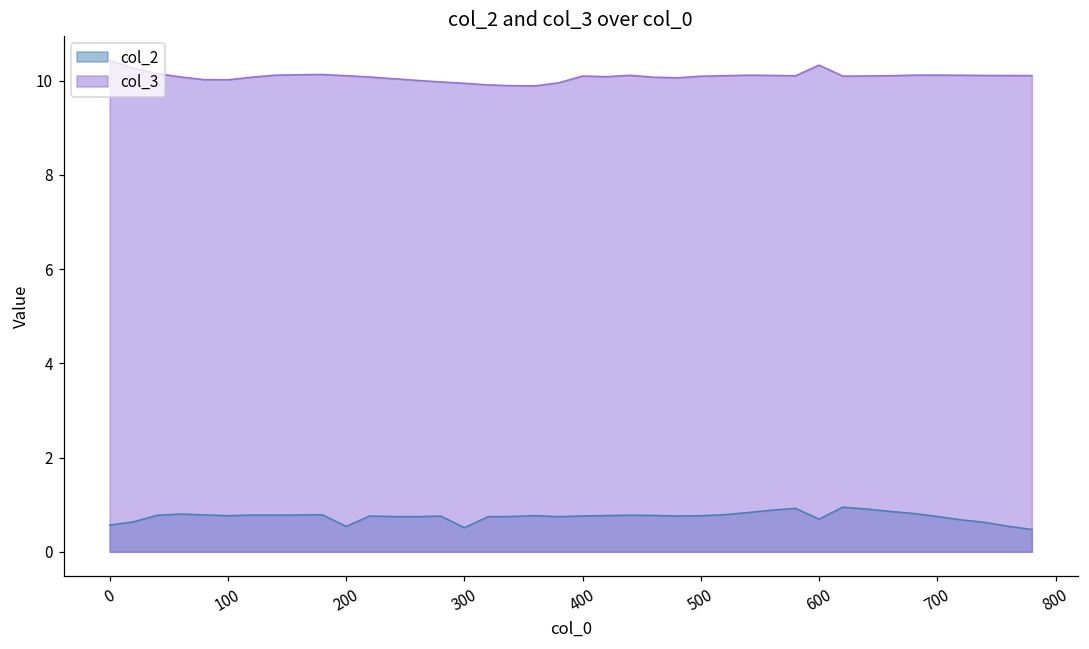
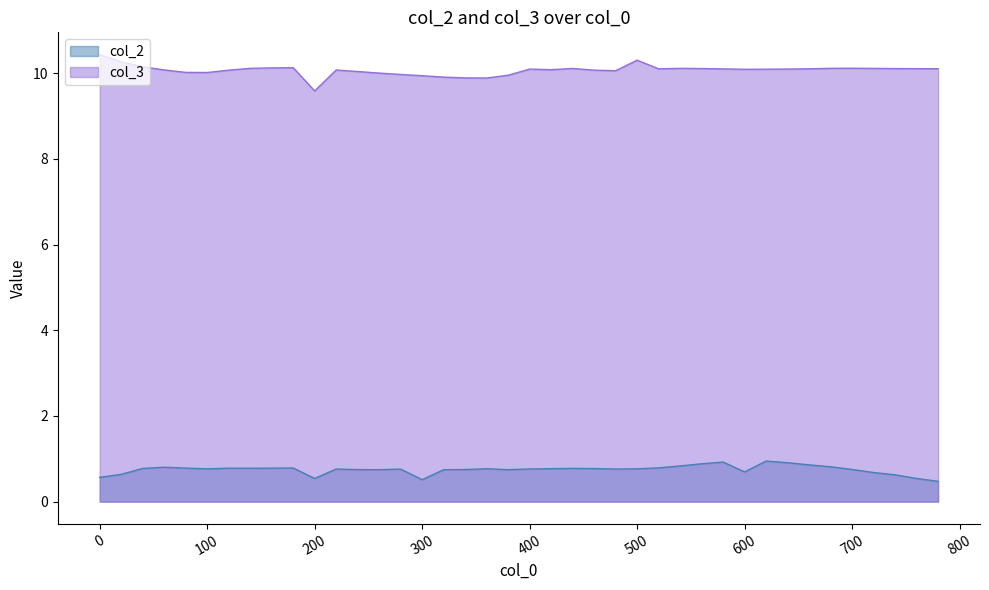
col_3, 200: 10.1 -> 9.6
col_3, 500: 10.1 -> 10.3
col_3, 600: 10.3 -> 10.1
